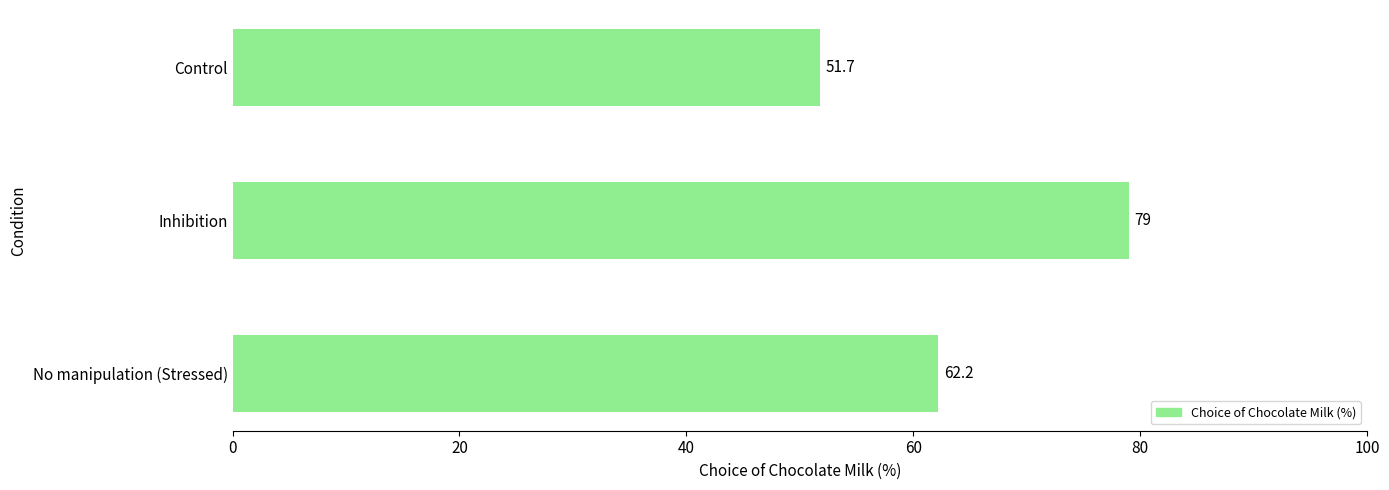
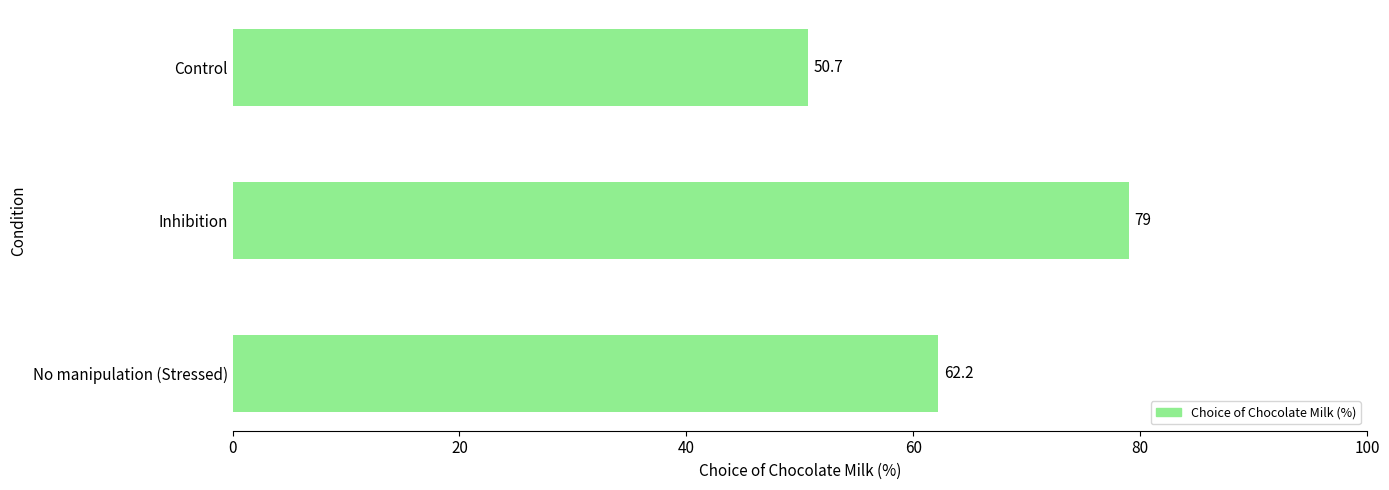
Control: 51.7 -> 50.7
